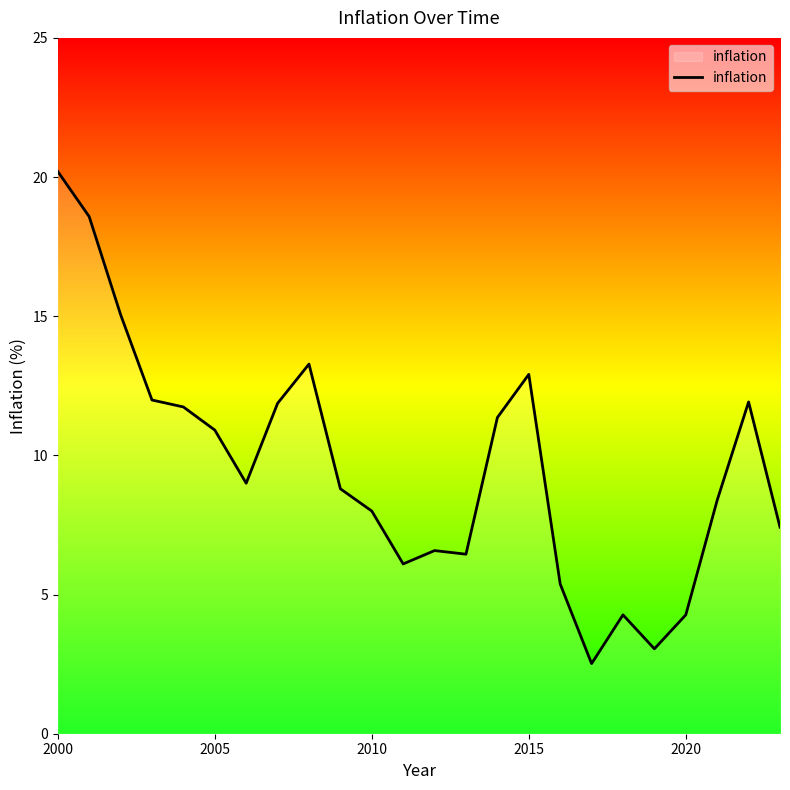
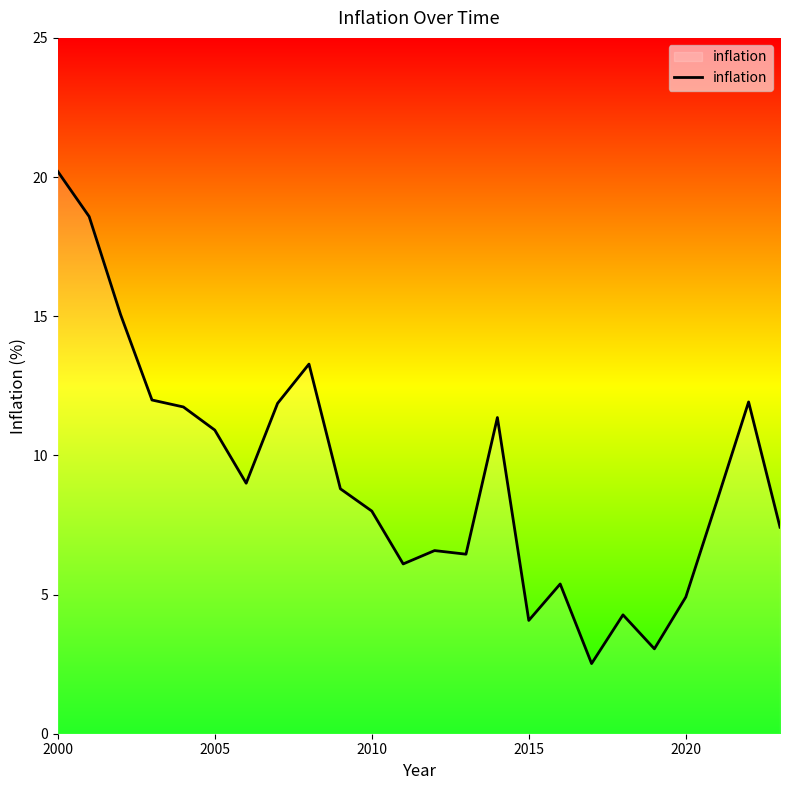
2015: 12.9 -> 4.1
2020: 4.3 -> 4.9
